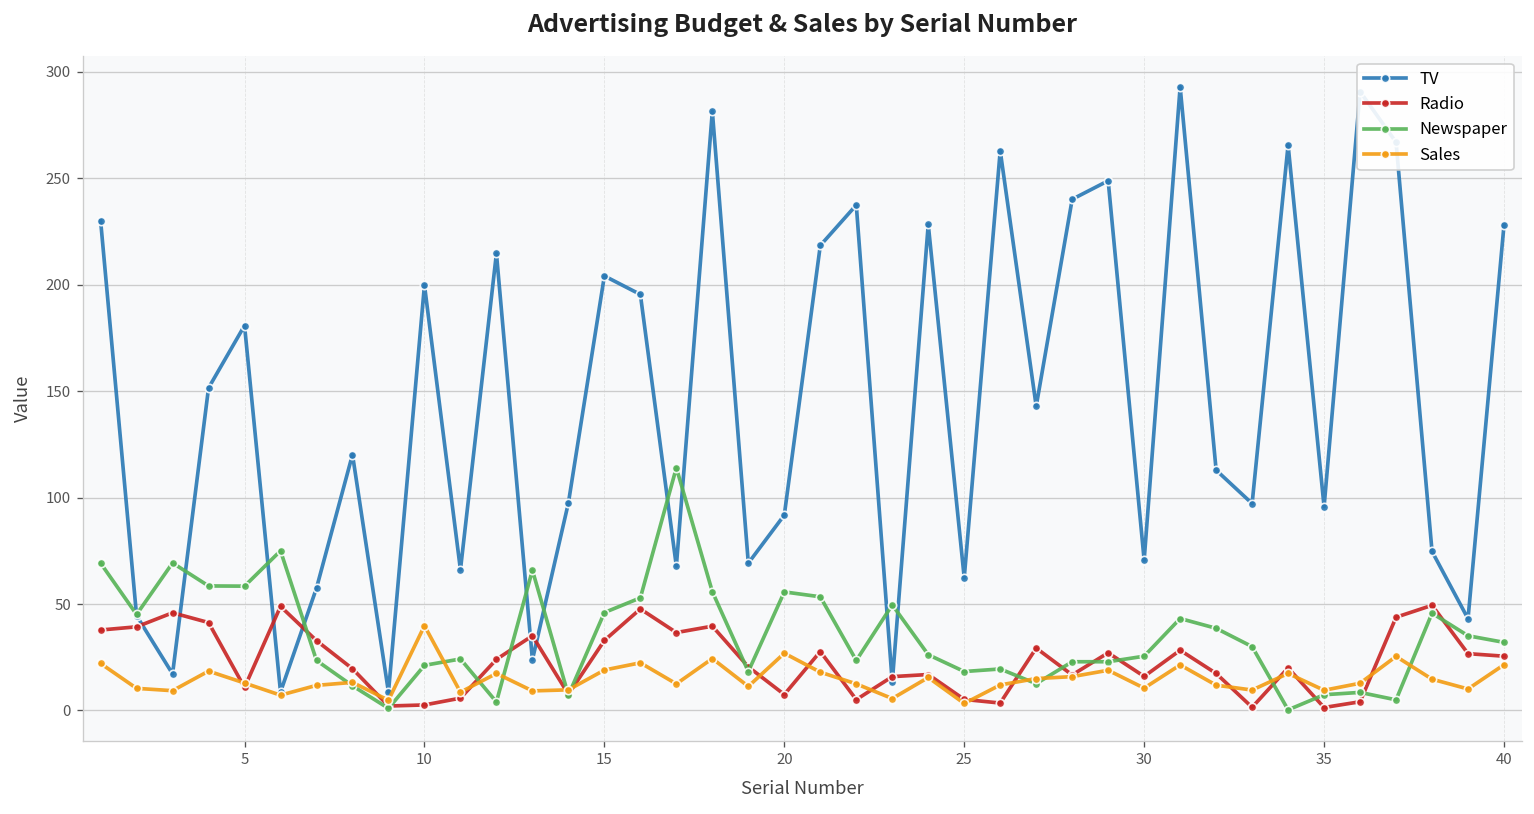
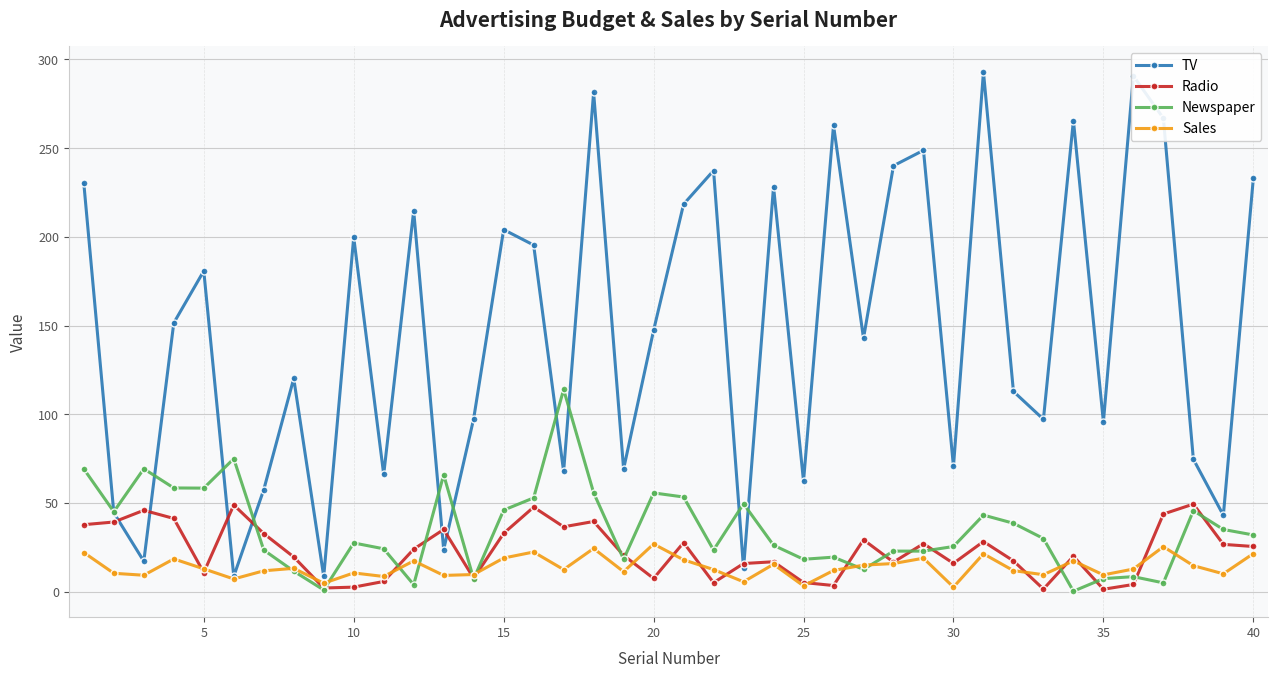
Newspaper, 10: 21 -> 28
Sales, 10: 40 -> 11
TV, 20: 92 -> 147
Sales, 30: 11 -> 3
TV, 40: 228 -> 233
